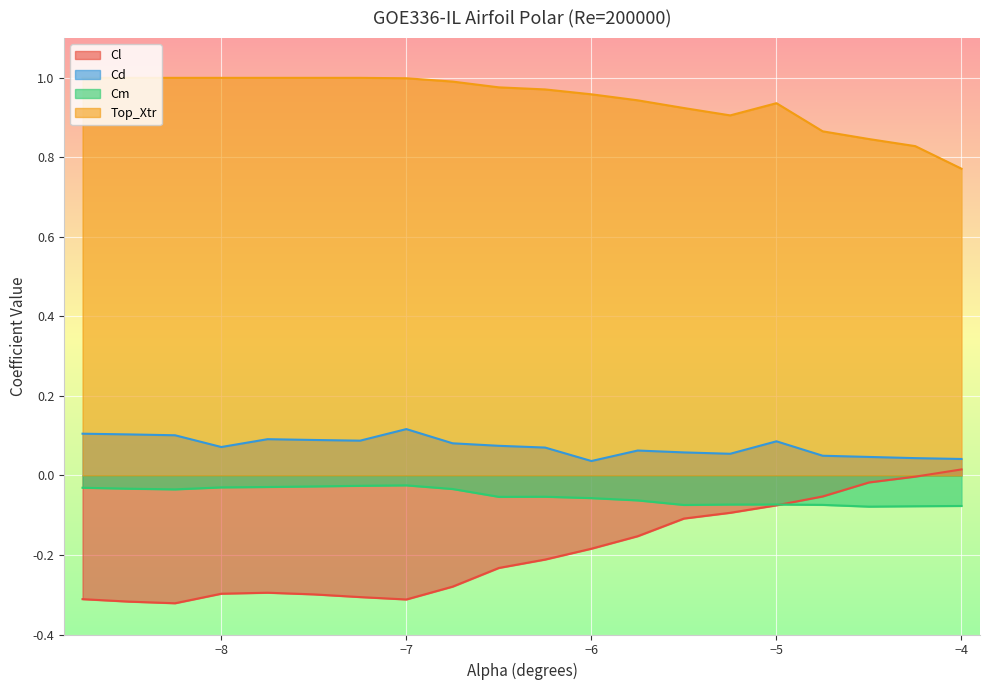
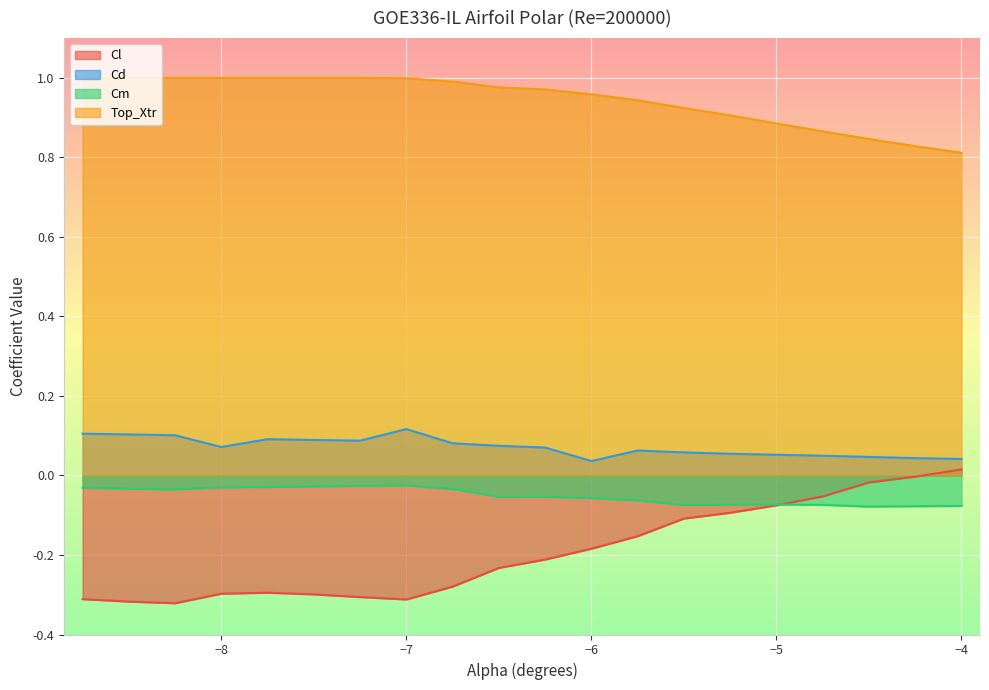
Cd, −5: 0.09 -> 0.05
Top_Xtr, −5: 0.94 -> 0.89
Top_Xtr, −4: 0.77 -> 0.81
